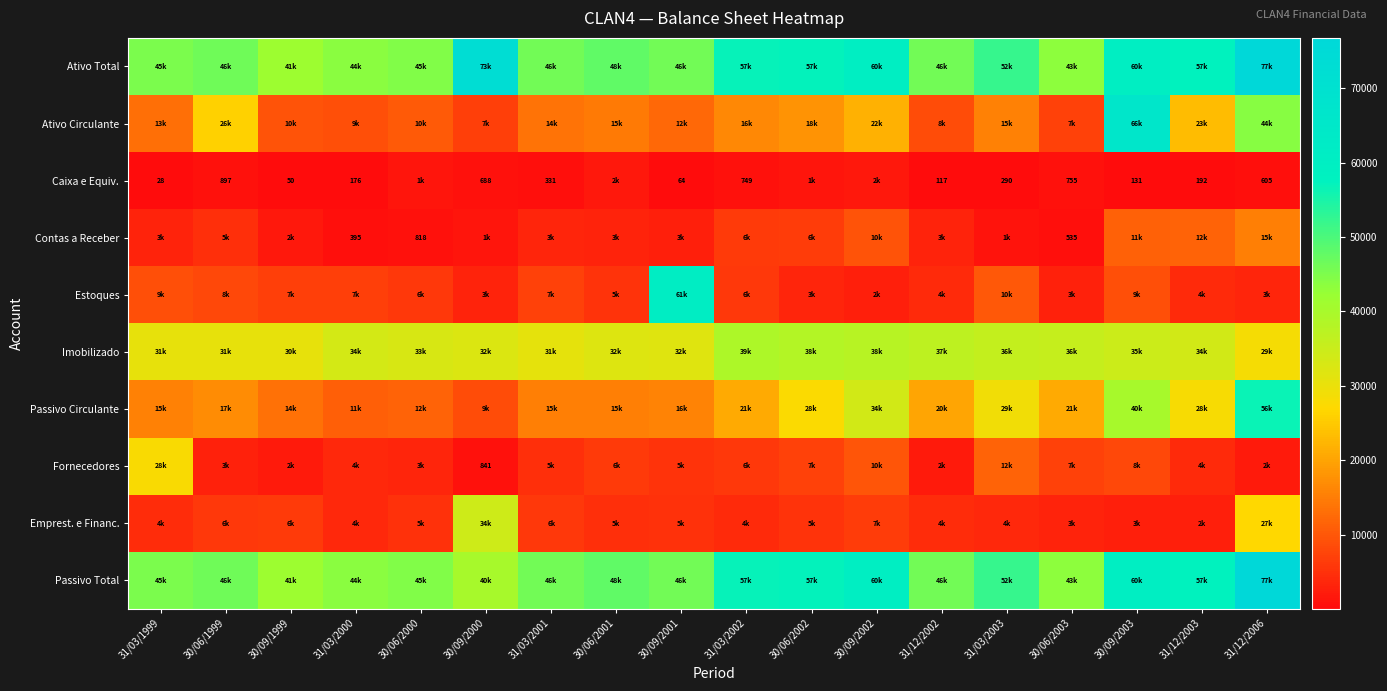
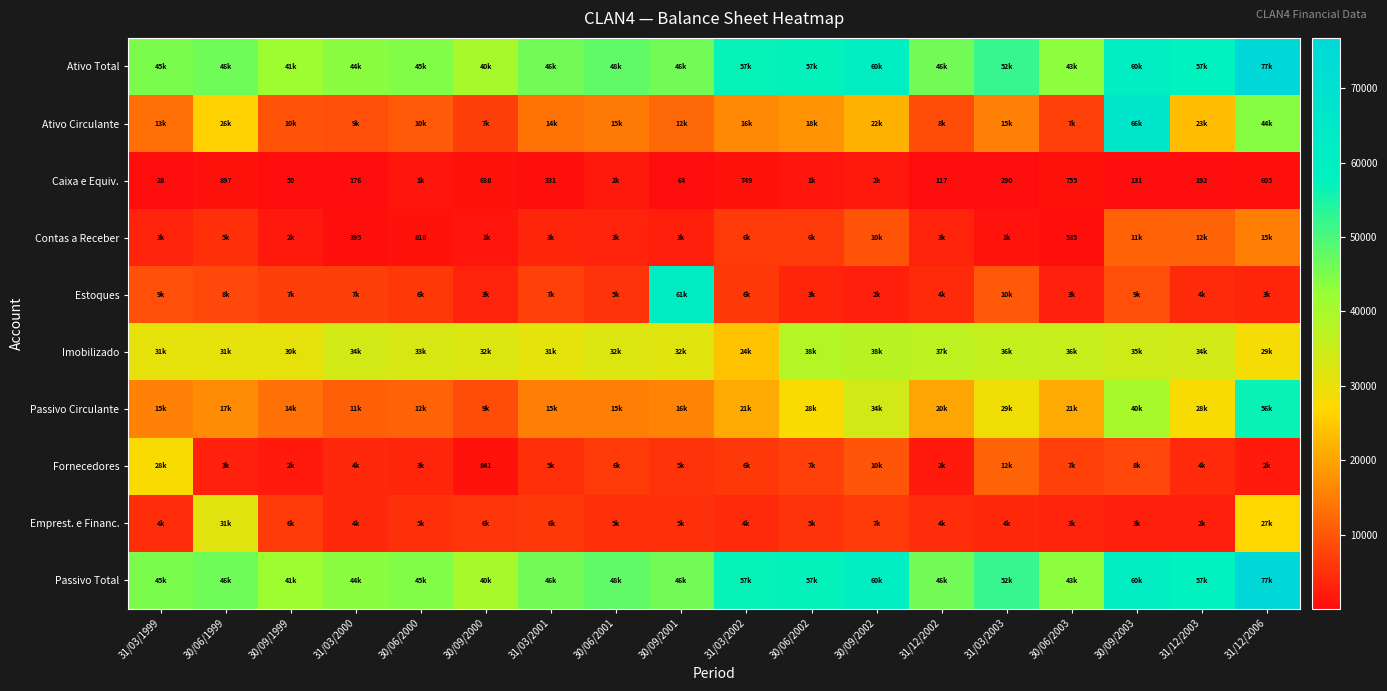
Ativo Total, 30/09/2000: 73k -> 40k
Imobilizado, 31/03/2002: 39k -> 24k
Emprest. e Financ., 30/06/1999: 6k -> 31k
Emprest. e Financ., 30/09/2000: 34k -> 6k
